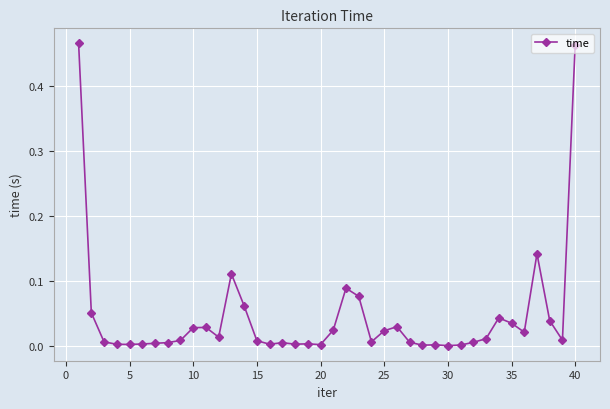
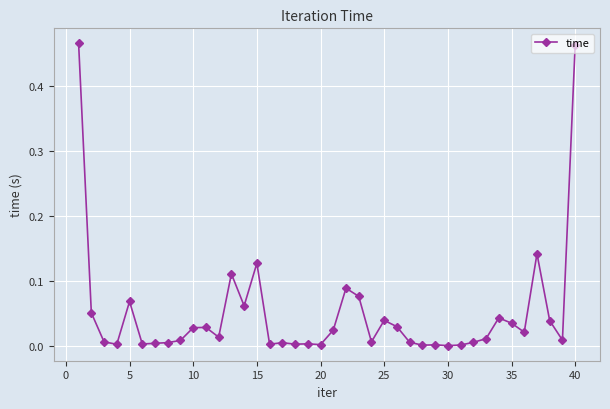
5: 0.00 -> 0.07
15: 0.01 -> 0.13
25: 0.02 -> 0.04
